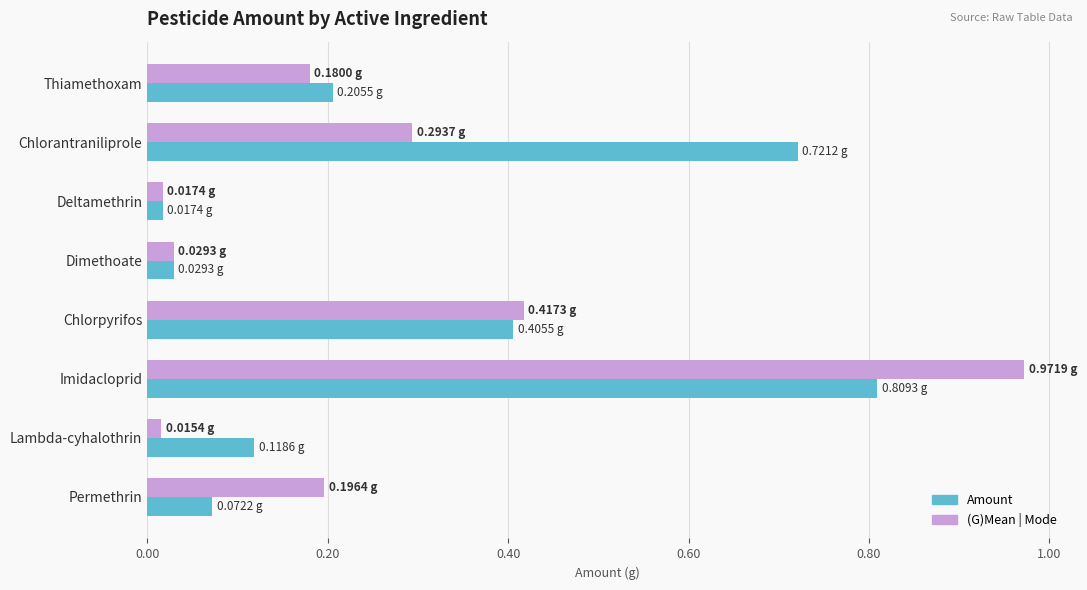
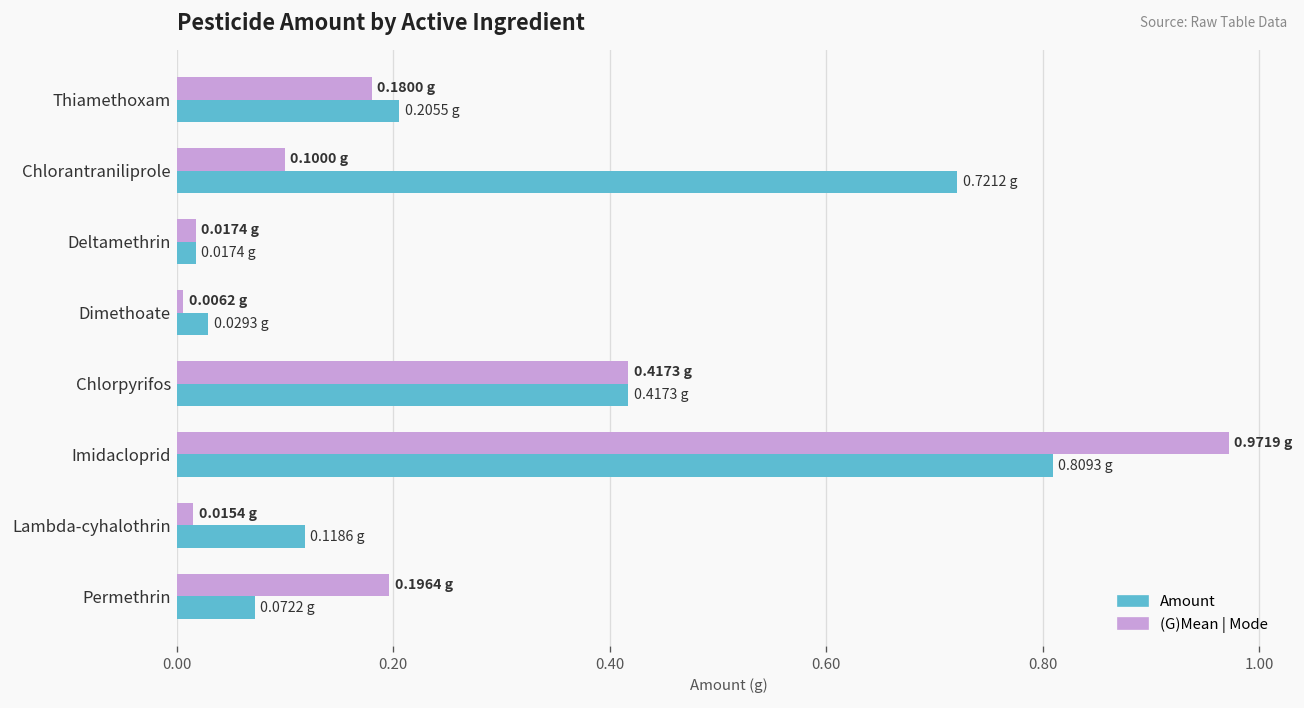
(G)Mean | Mode, Chlorantraniliprole: 0.2937 -> 0.1000
(G)Mean | Mode, Dimethoate: 0.0293 -> 0.0062
Amount, Chlorpyrifos: 0.4055 -> 0.4173
